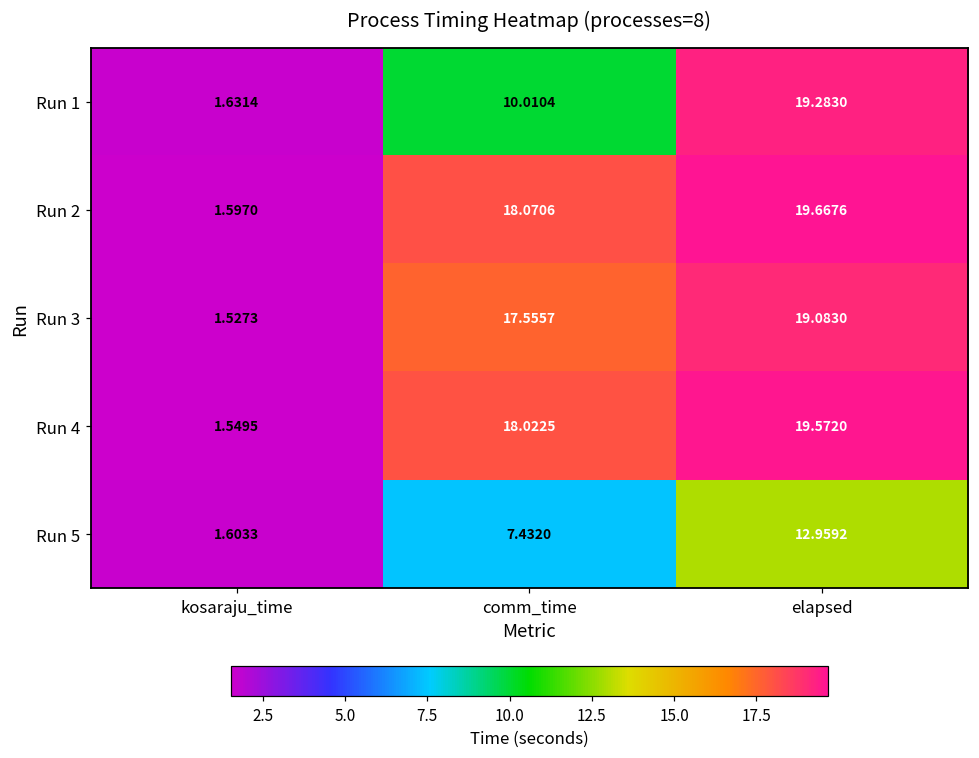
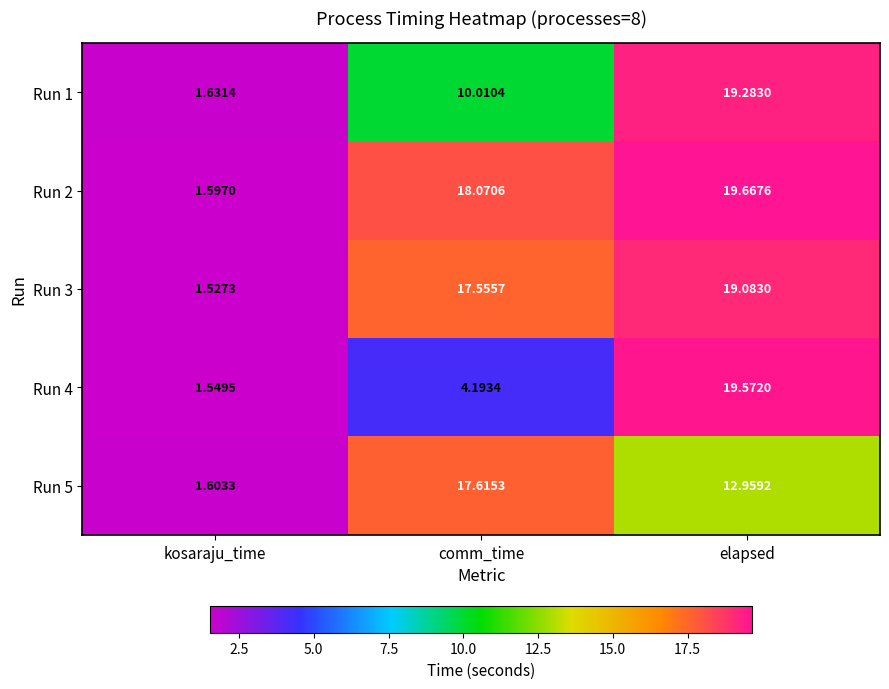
Run 4, comm_time: 18.0225 -> 4.1934
Run 5, comm_time: 7.4320 -> 17.6153
